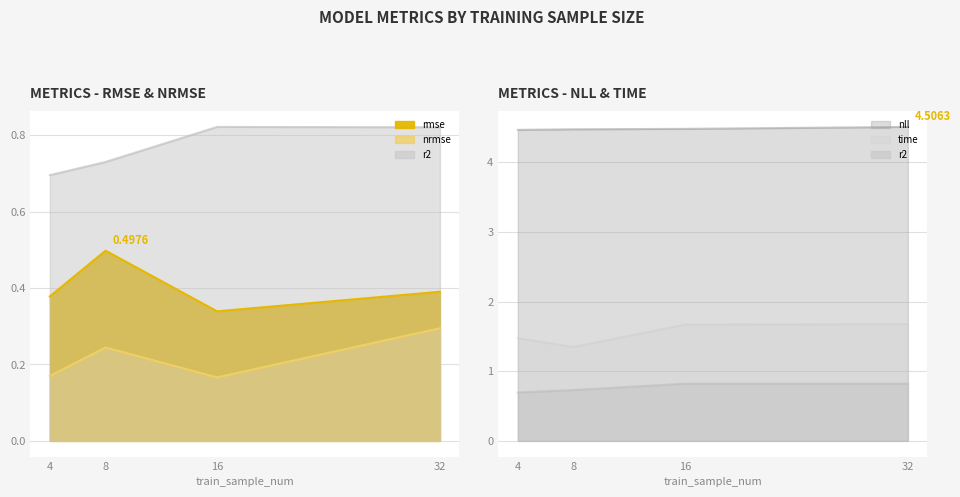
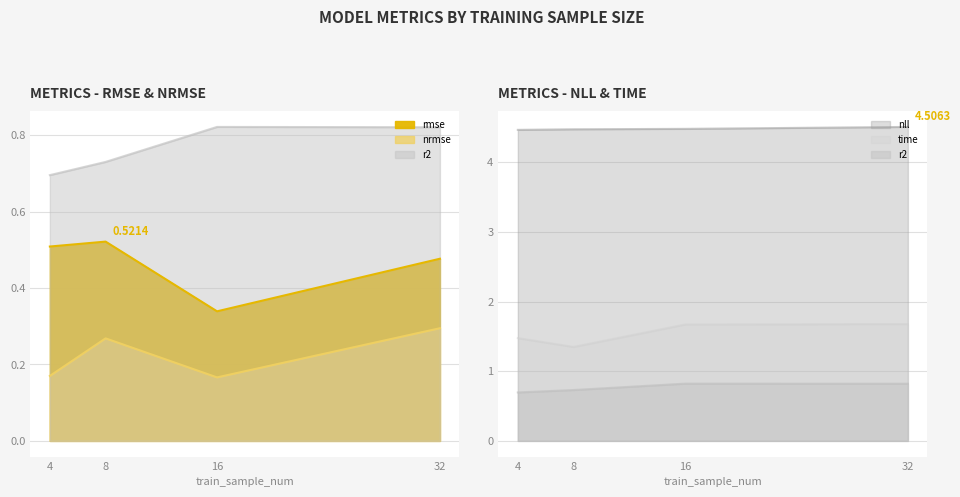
METRICS - RMSE & NRMSE, rmse, 4: 0.38 -> 0.51
METRICS - RMSE & NRMSE, rmse, 8: 0.4976 -> 0.5214
METRICS - RMSE & NRMSE, nrmse, 8: 0.24 -> 0.27
METRICS - RMSE & NRMSE, rmse, 32: 0.39 -> 0.48
